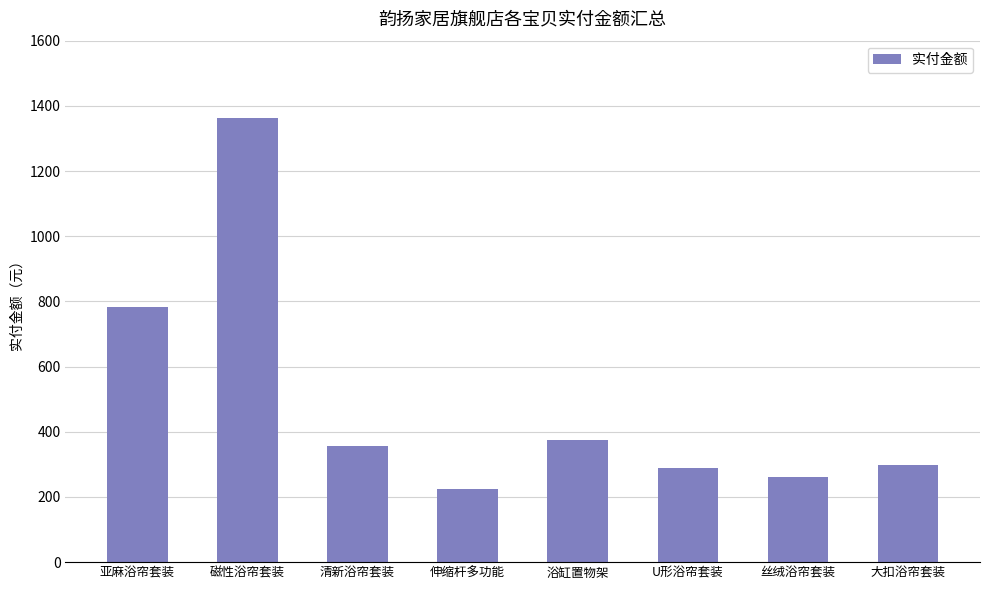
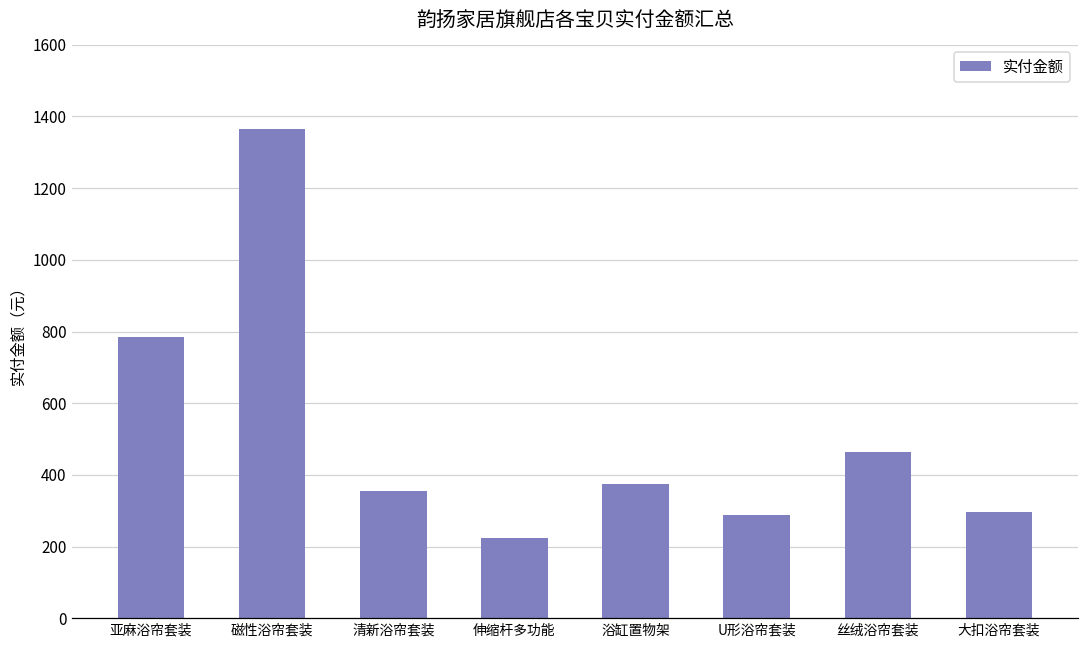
丝绒浴帘套装: 260 -> 460
